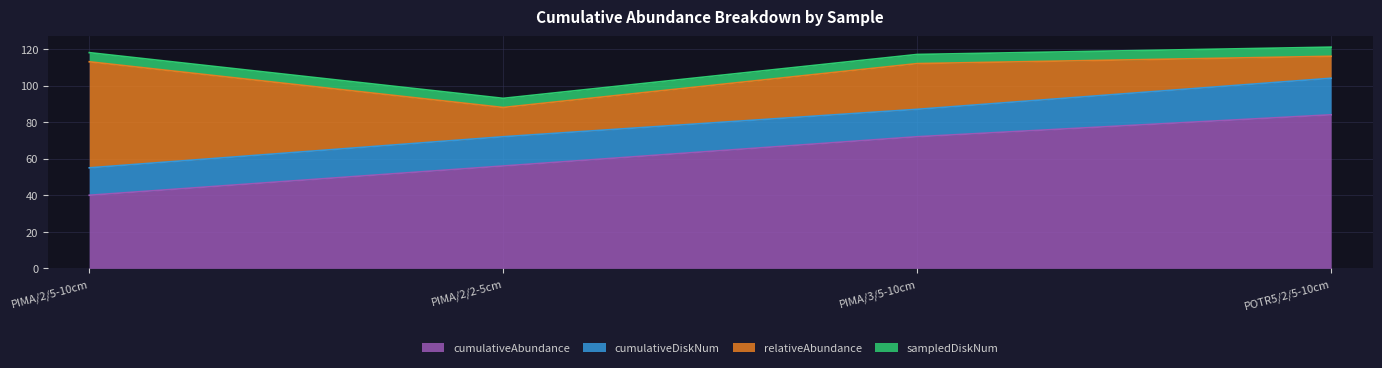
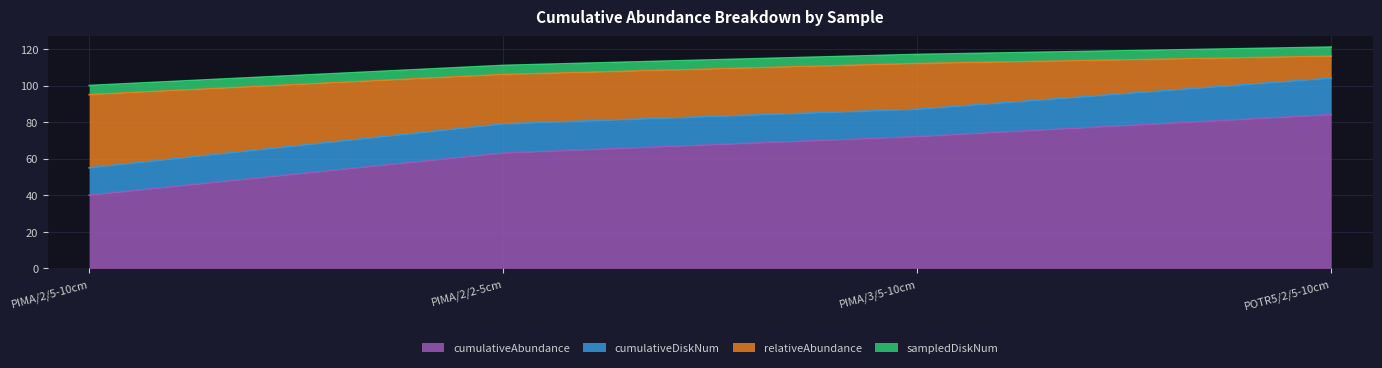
relativeAbundance, PIMA/2/5-10cm: 58 -> 40
cumulativeAbundance, PIMA/2/2-5cm: 56 -> 63
relativeAbundance, PIMA/2/2-5cm: 16 -> 27
